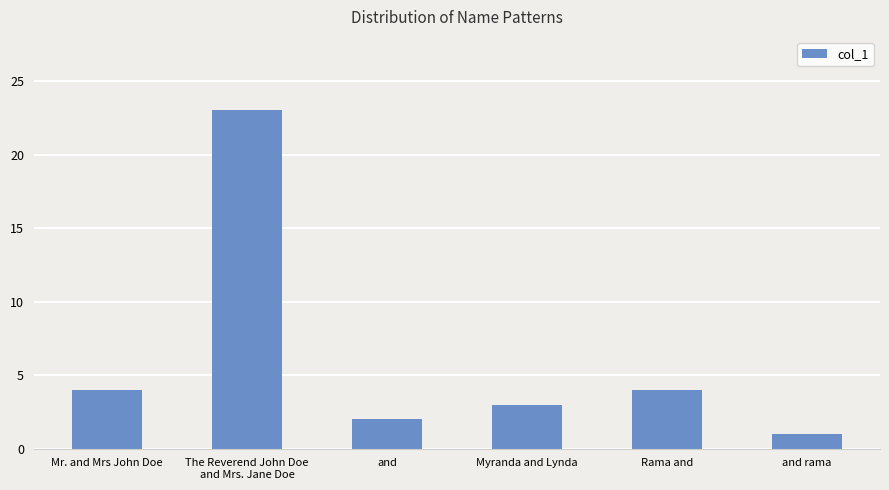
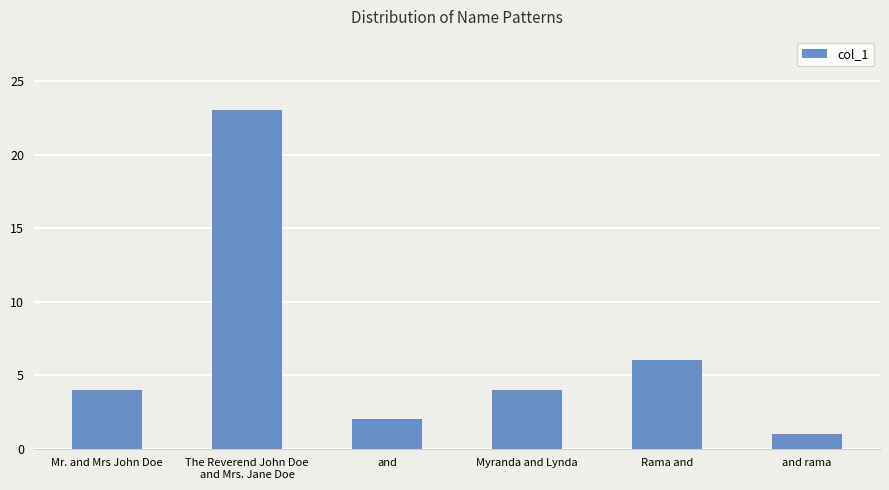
Myranda and Lynda: 3 -> 4
Rama and: 4 -> 6
